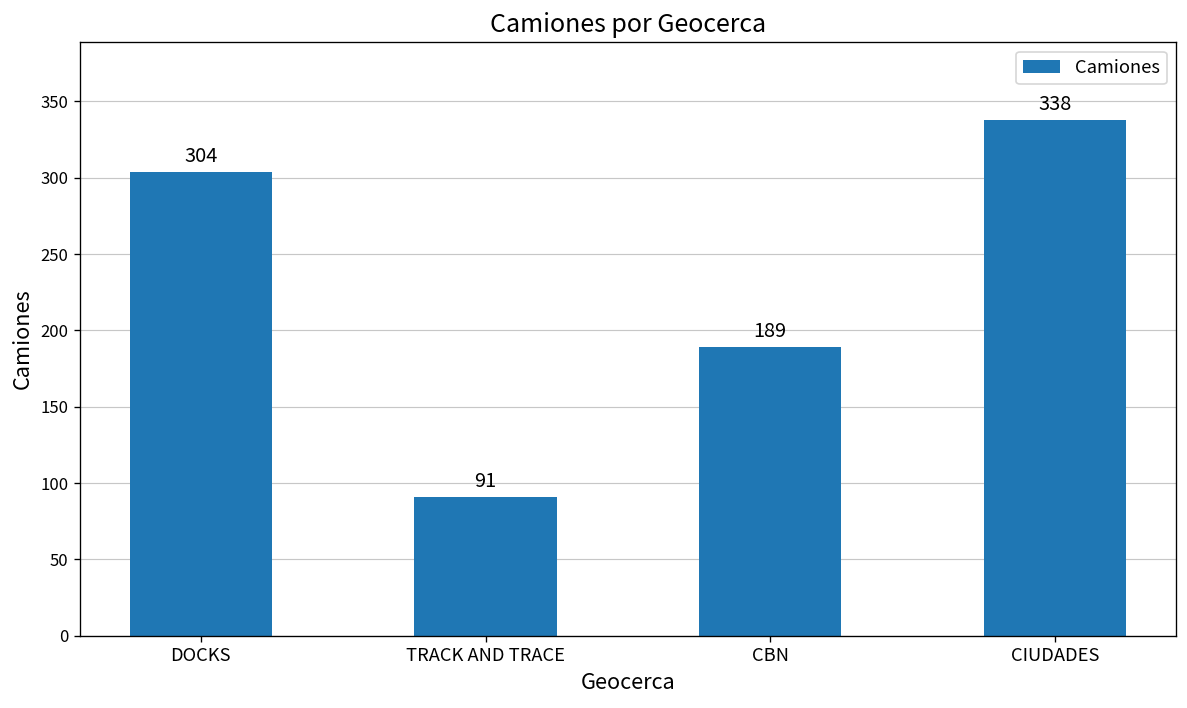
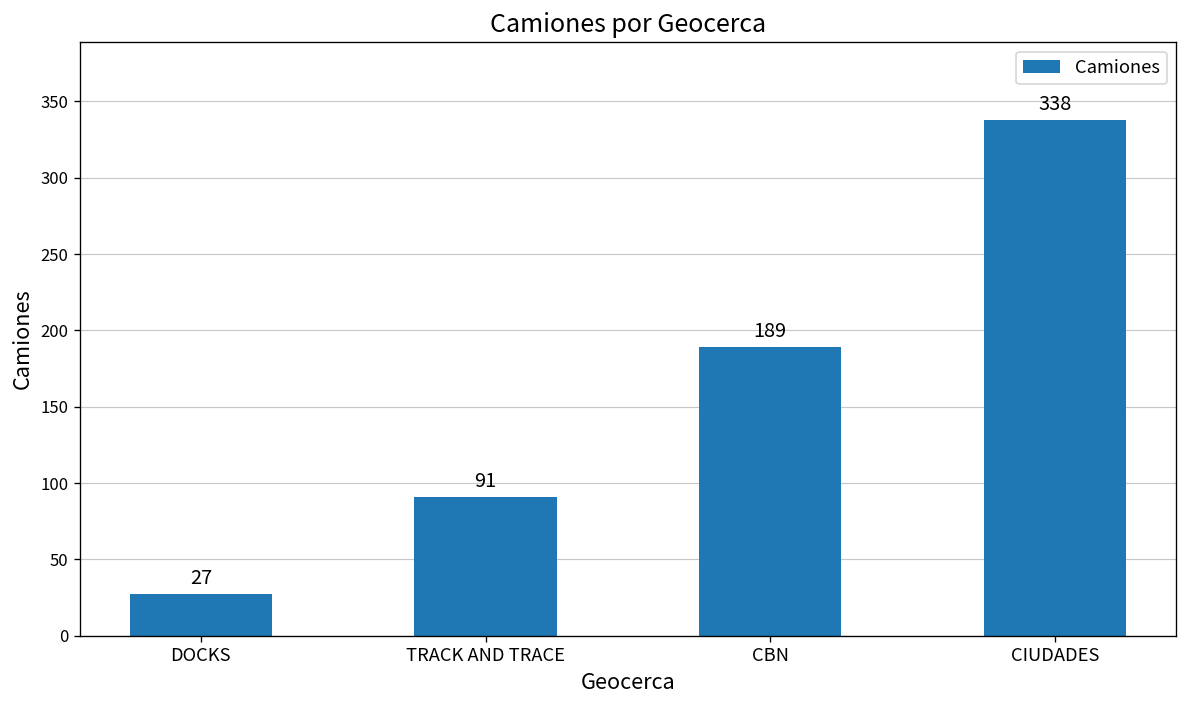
DOCKS: 304 -> 27
